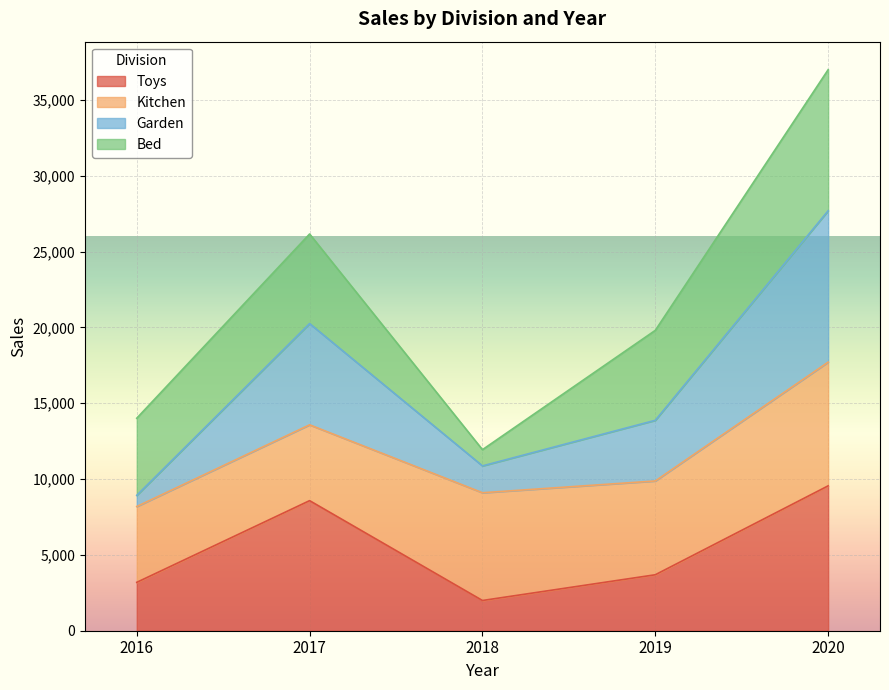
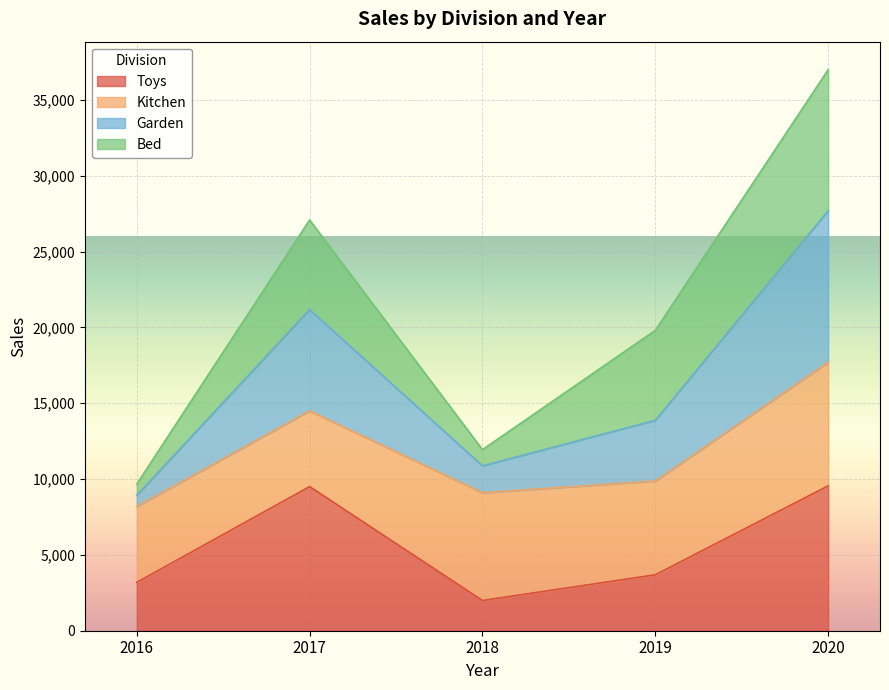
Bed, 2016: 5,100 -> 700
Toys, 2017: 8,600 -> 9,500
